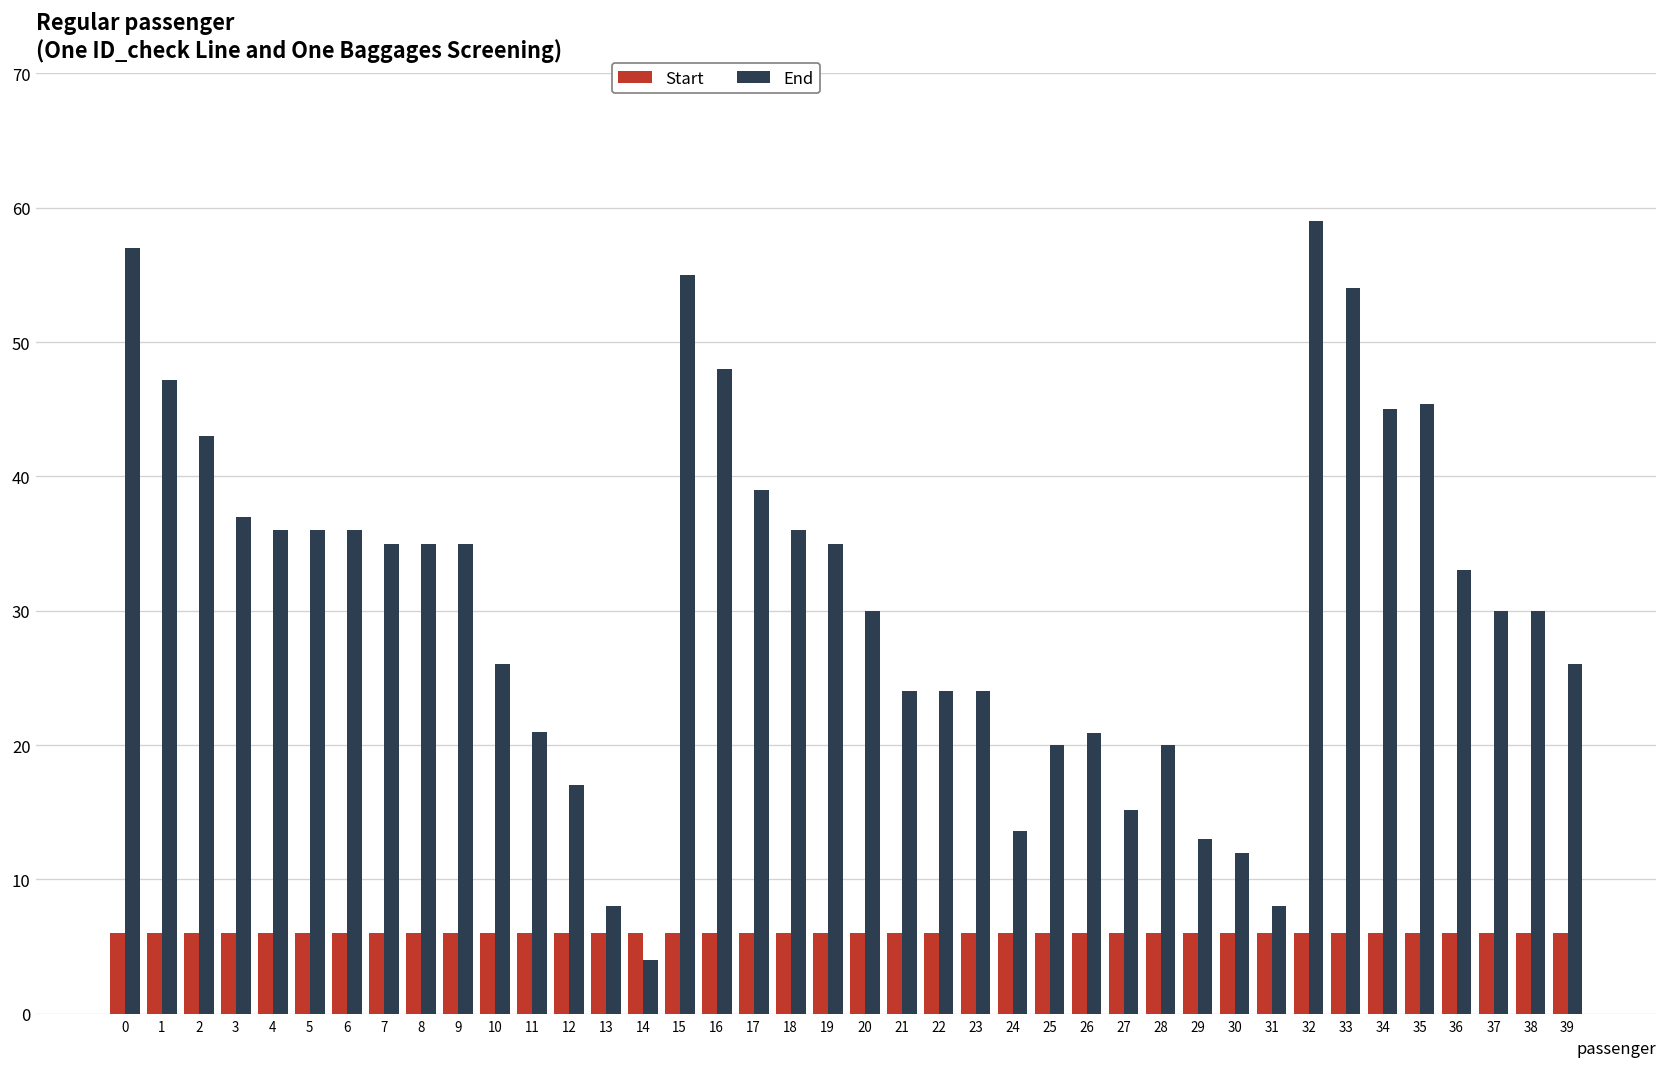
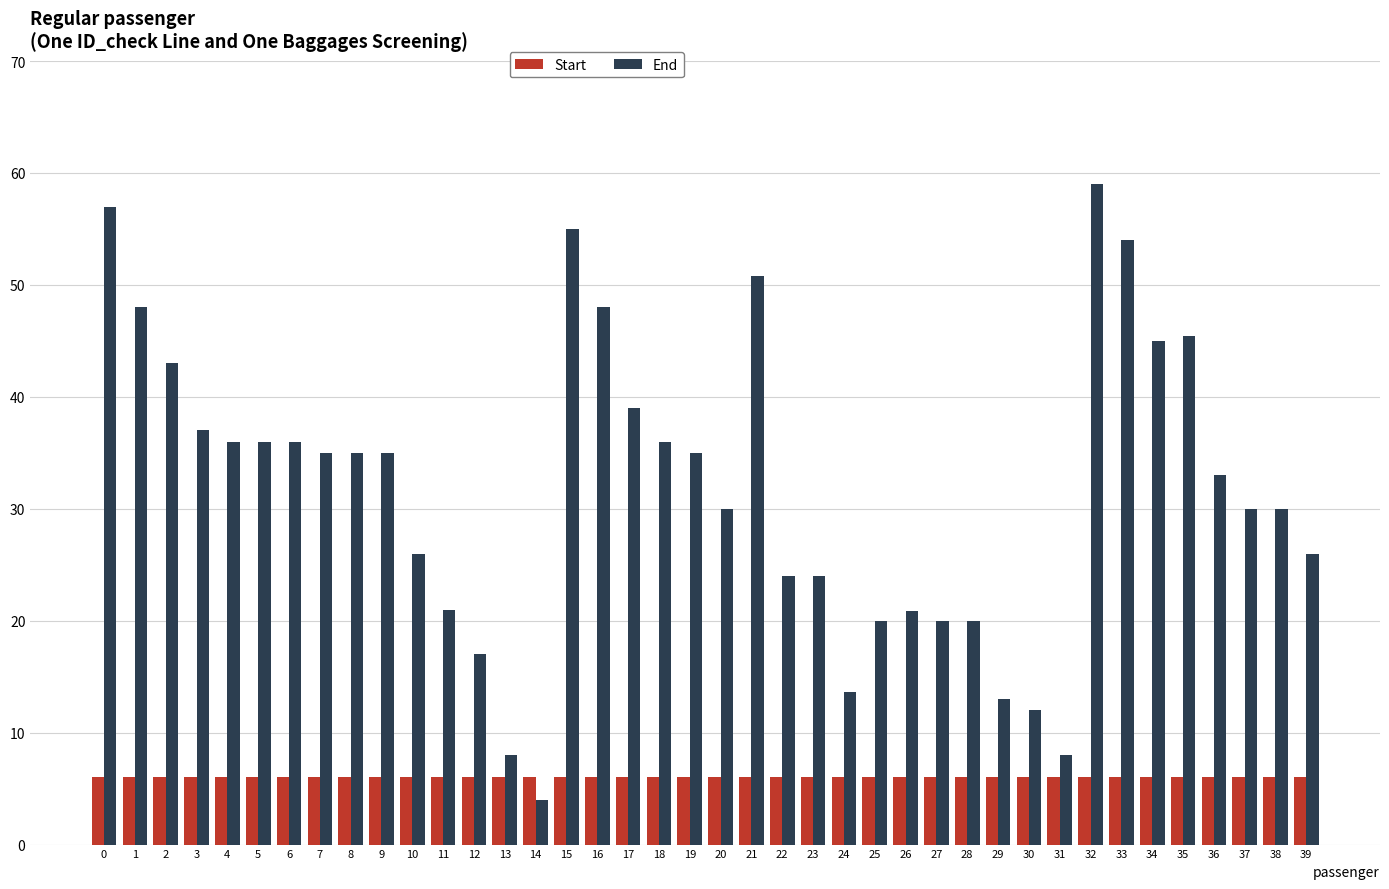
End, 1: 47.2 -> 48.0
End, 21: 24.0 -> 50.8
End, 27: 15.2 -> 20.0
